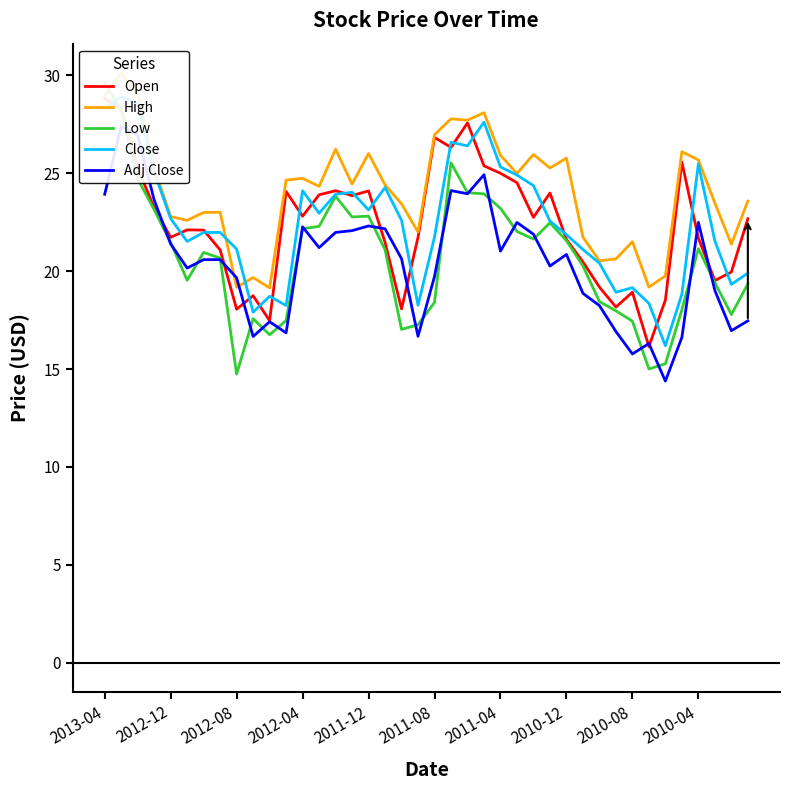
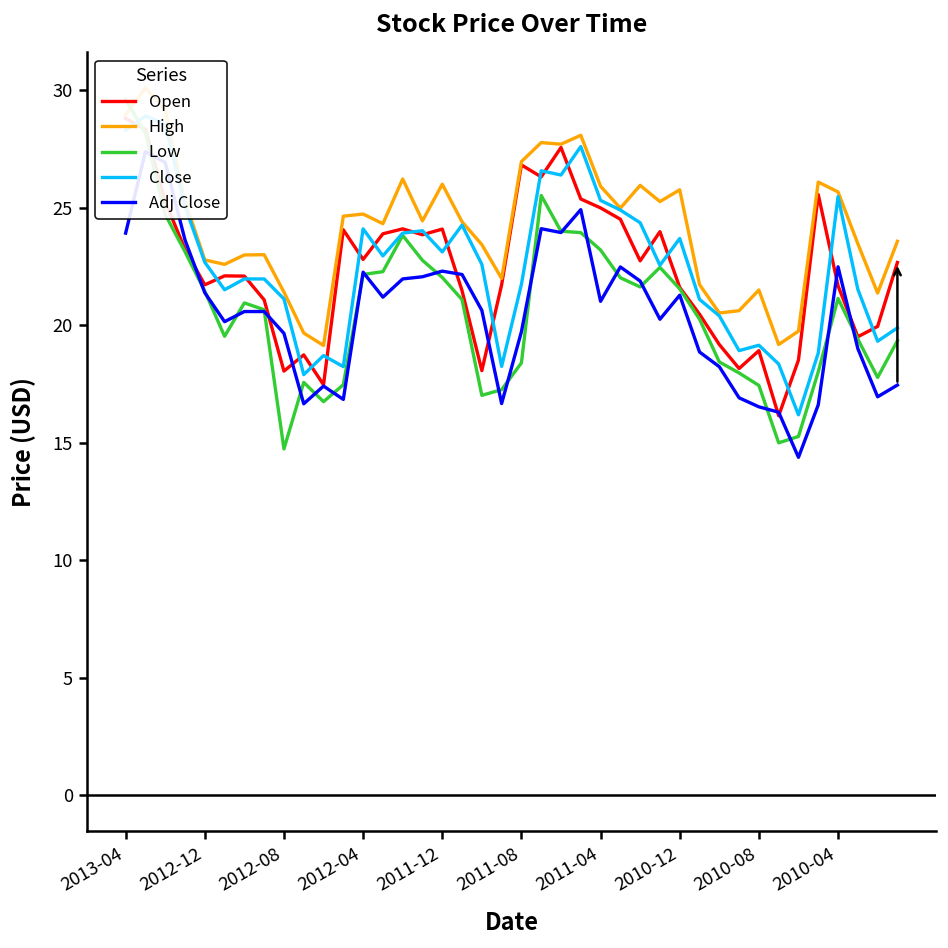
High, 2012-08: 19.2 -> 21.4
Low, 2011-12: 22.8 -> 22.0
Close, 2010-12: 21.9 -> 23.7
Adj Close, 2010-12: 20.8 -> 21.3
Adj Close, 2010-08: 15.8 -> 16.5
